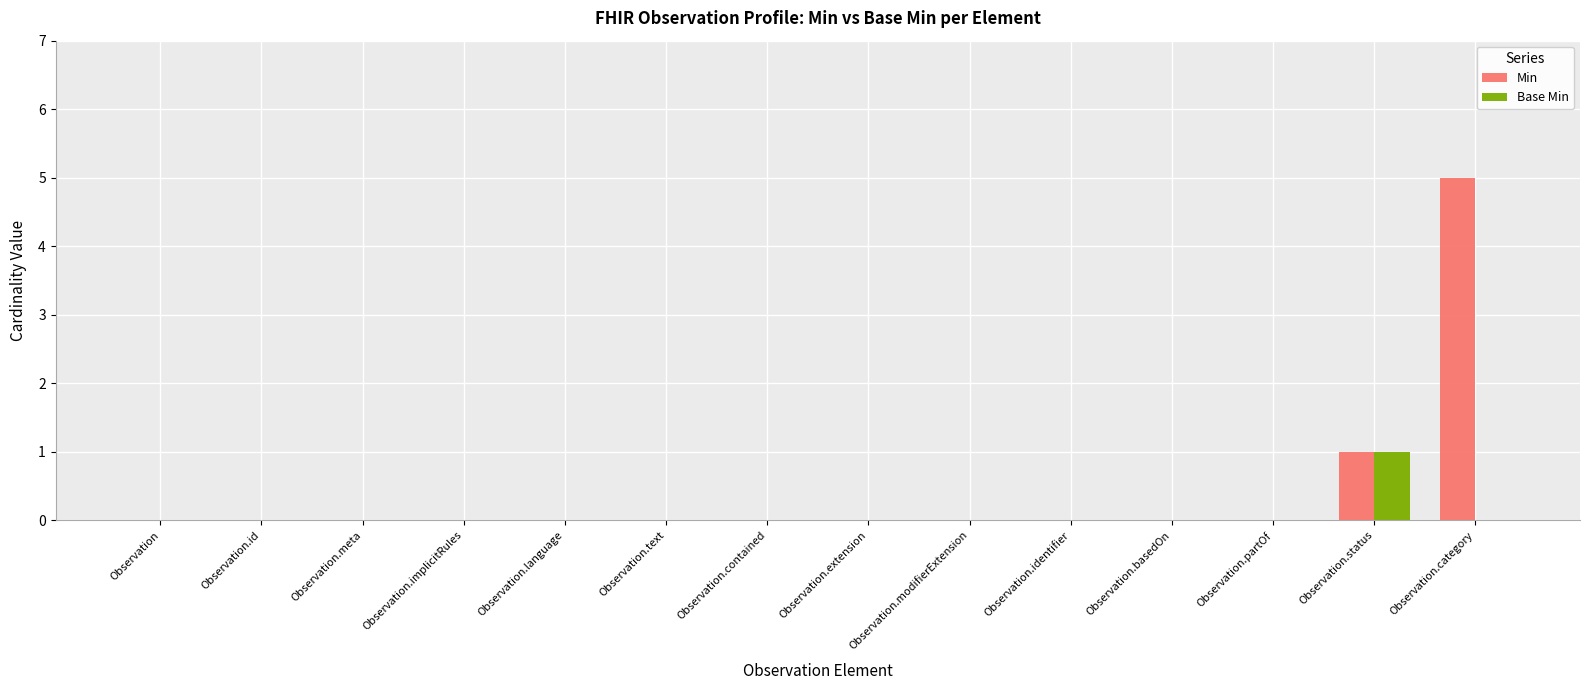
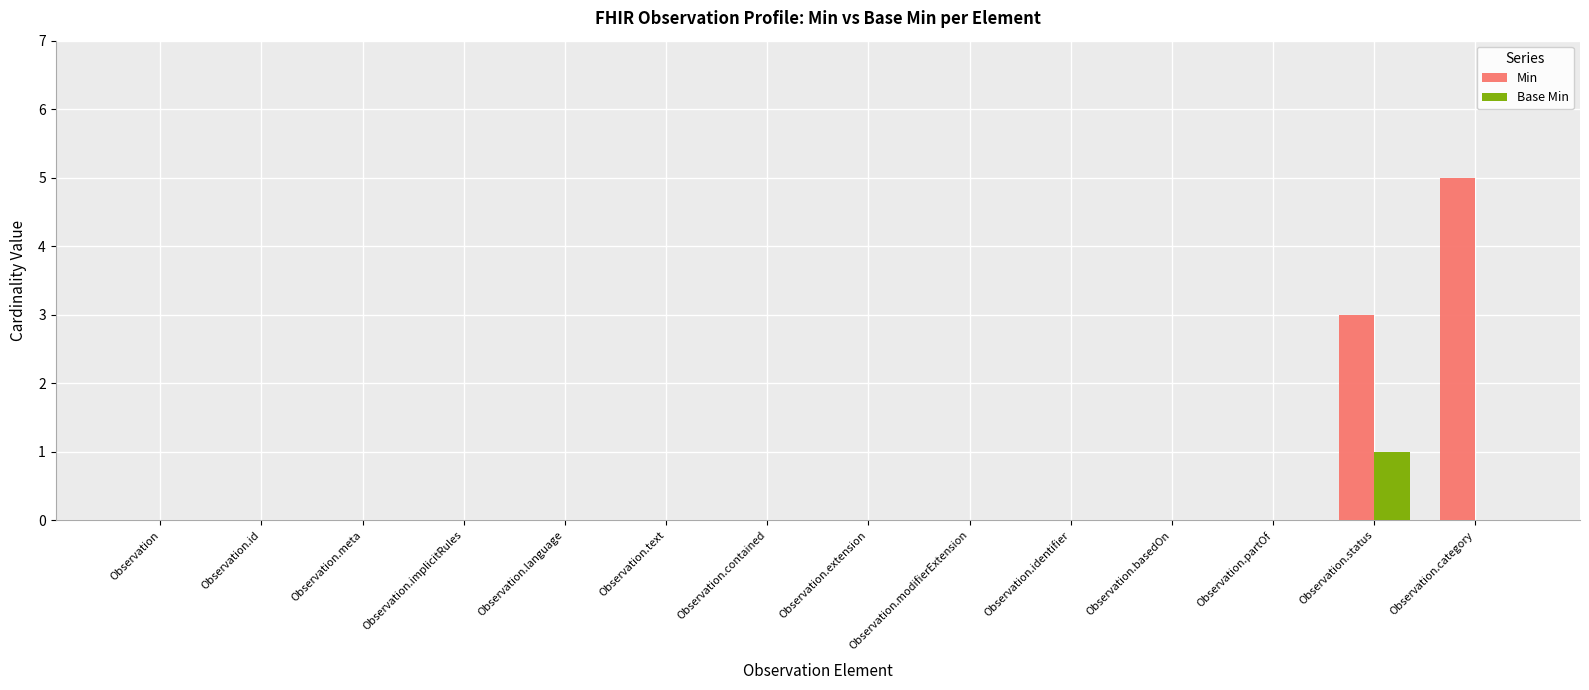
Min, Observation.status: 1 -> 3
